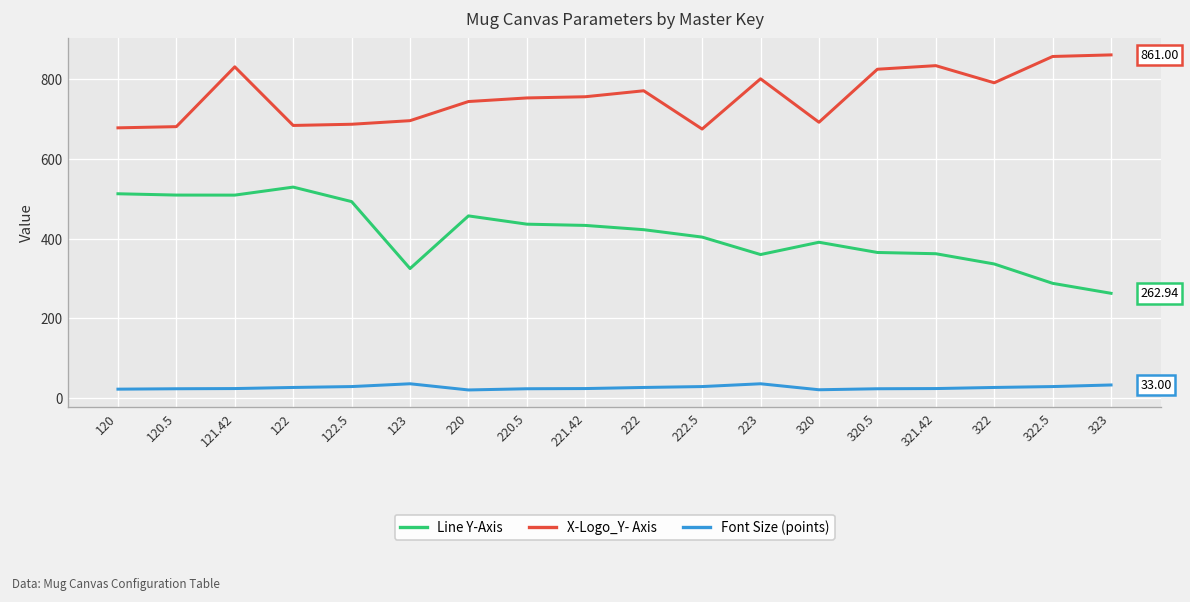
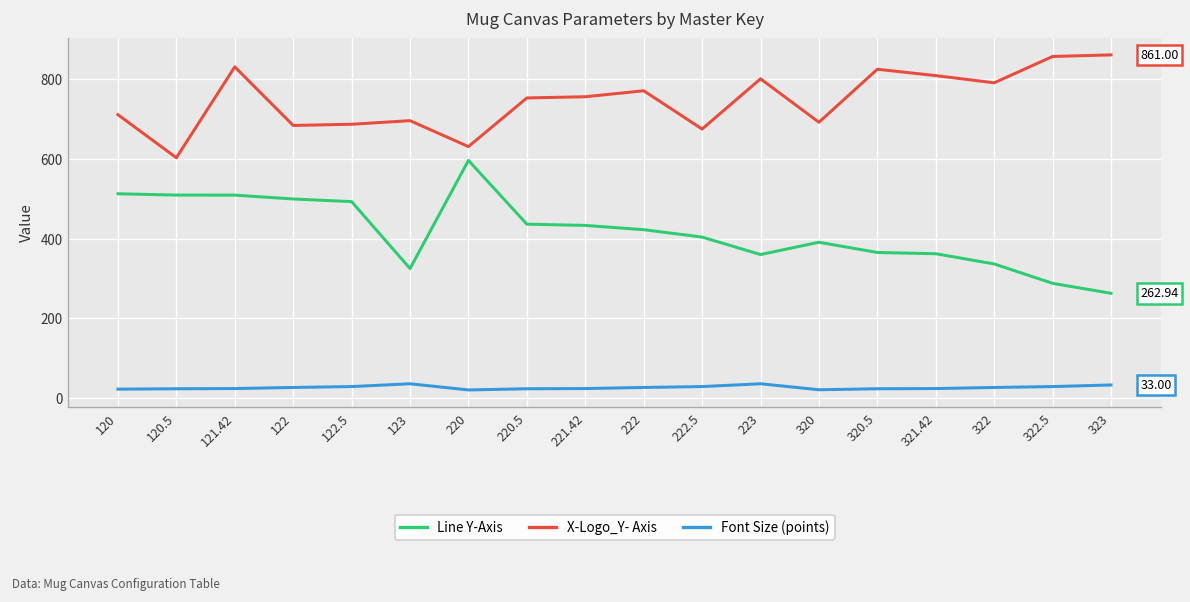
X-Logo_Y- Axis, 120: 680 -> 710
X-Logo_Y- Axis, 120.5: 680 -> 600
Line Y-Axis, 122: 530 -> 500
Line Y-Axis, 220: 460 -> 600
X-Logo_Y- Axis, 220: 740 -> 630
X-Logo_Y- Axis, 321.42: 830 -> 810
